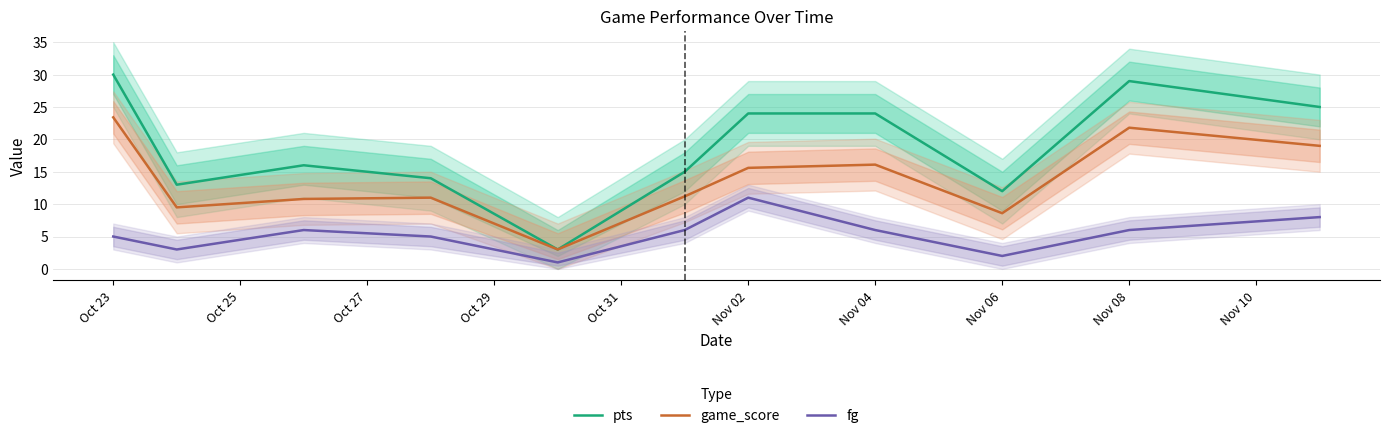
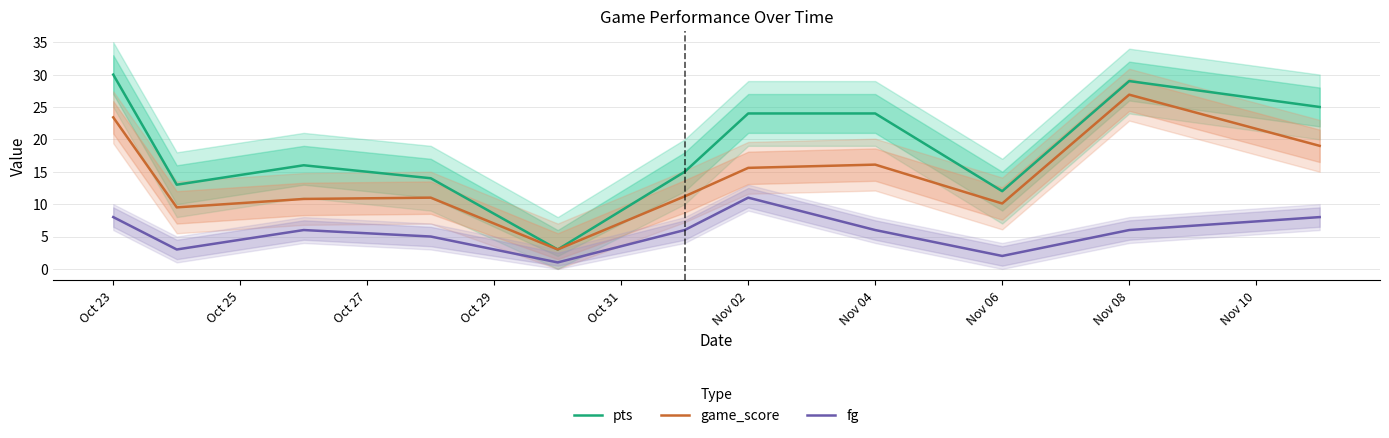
fg, Oct 23: 5 -> 8
game_score, Nov 06: 9 -> 10
game_score, Nov 08: 22 -> 27
